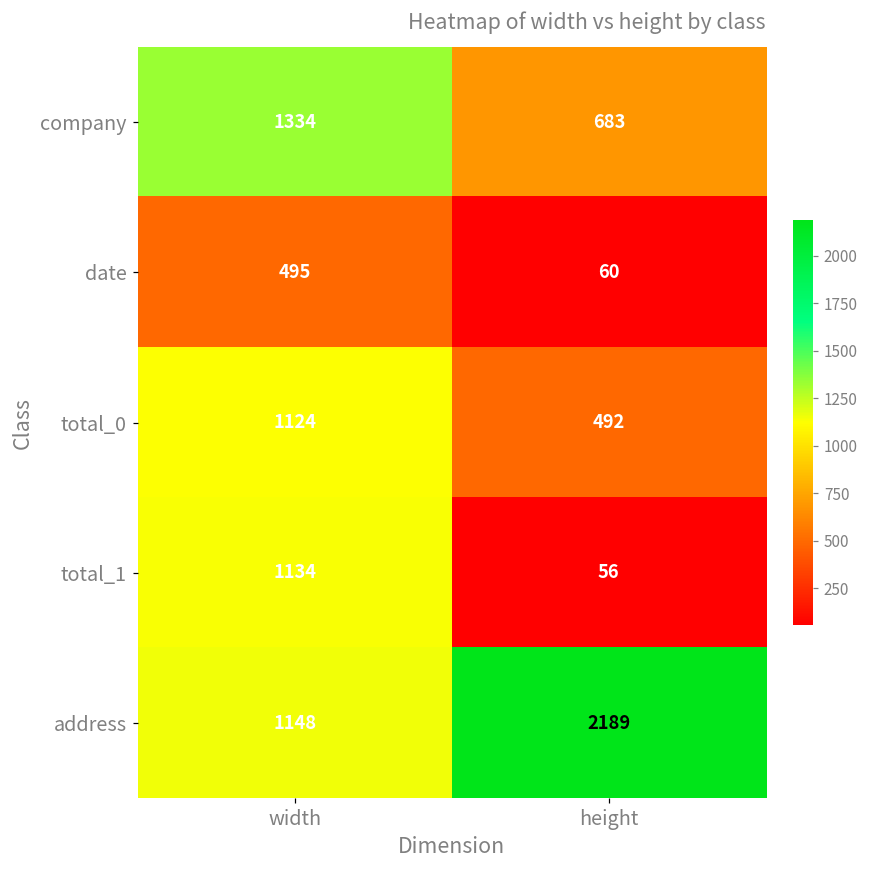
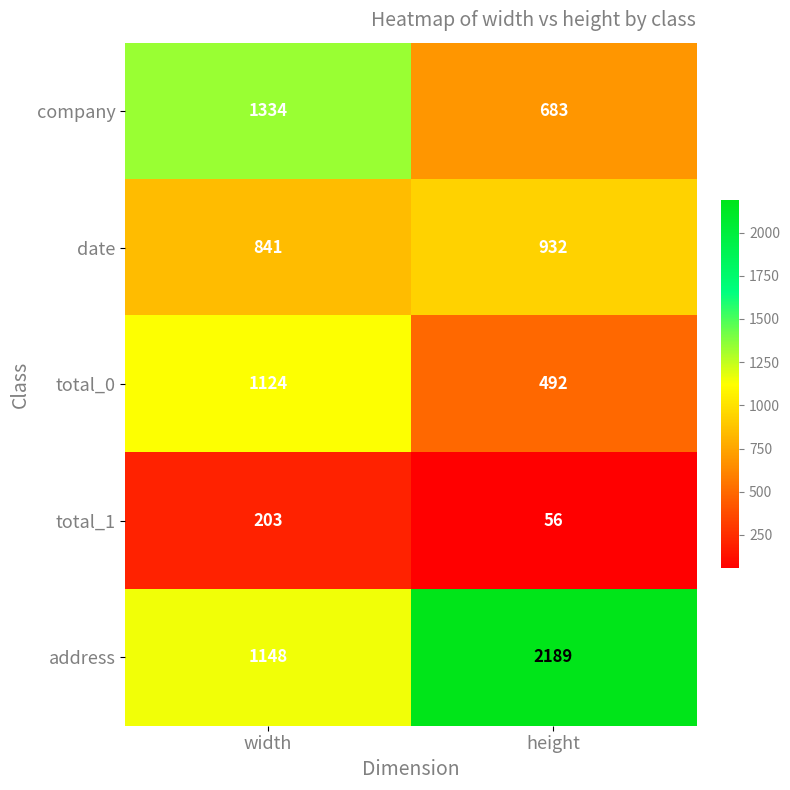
date, width: 495 -> 841
date, height: 60 -> 932
total_1, width: 1134 -> 203
